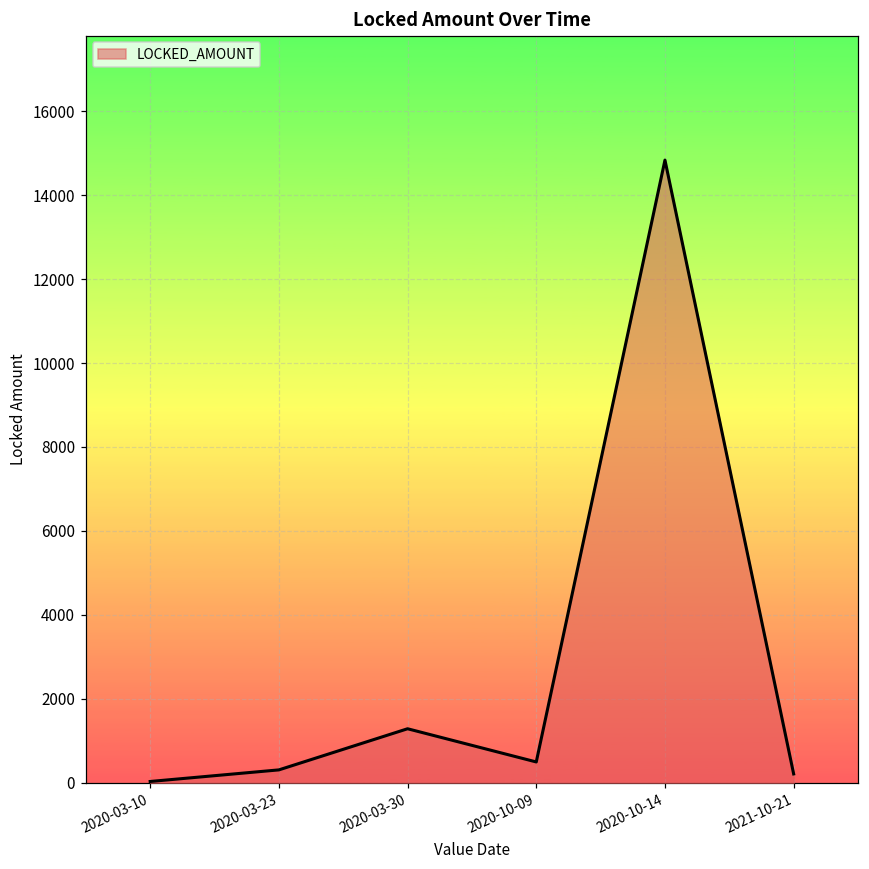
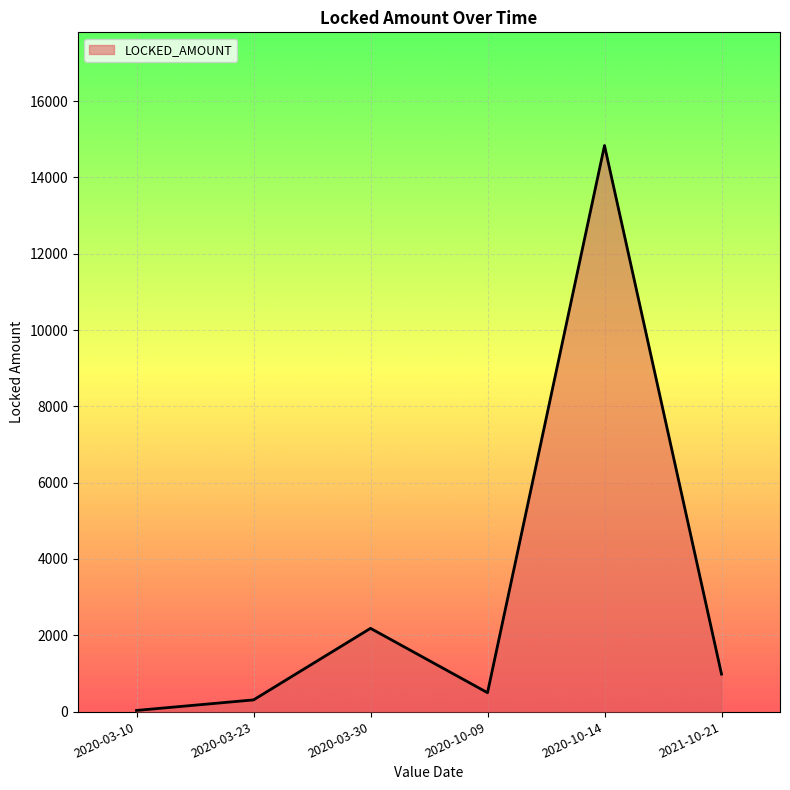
2020-03-30: 1300 -> 2200
2021-10-21: 200 -> 1000
